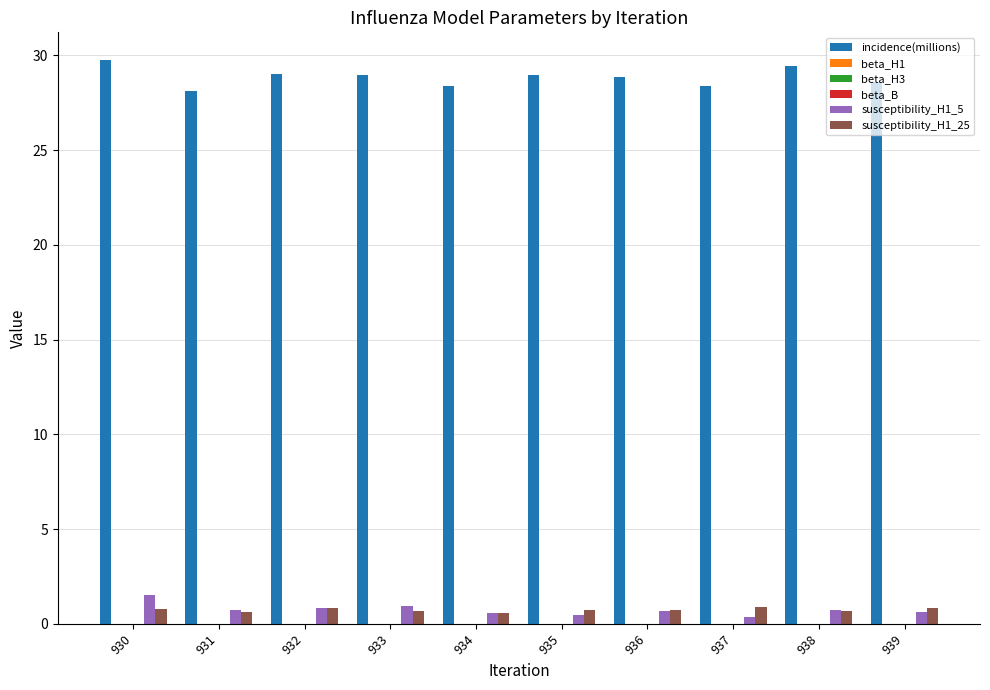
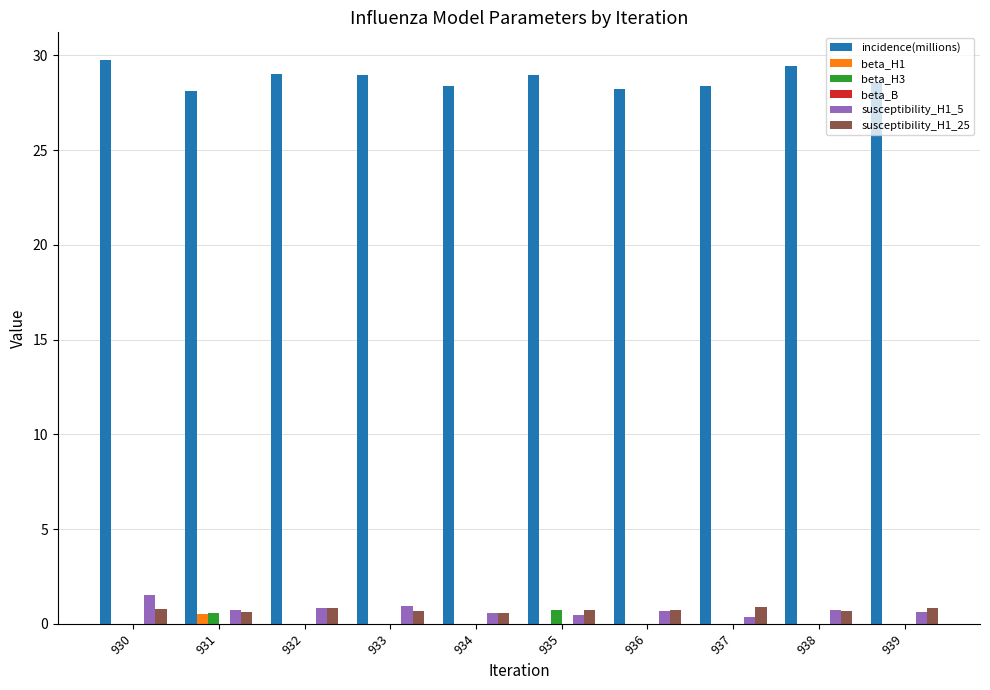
beta_H1, 931: 0.0 -> 0.5
beta_H3, 931: 0.0 -> 0.6
beta_H3, 935: 0.0 -> 0.7
incidence(millions), 936: 28.9 -> 28.2
